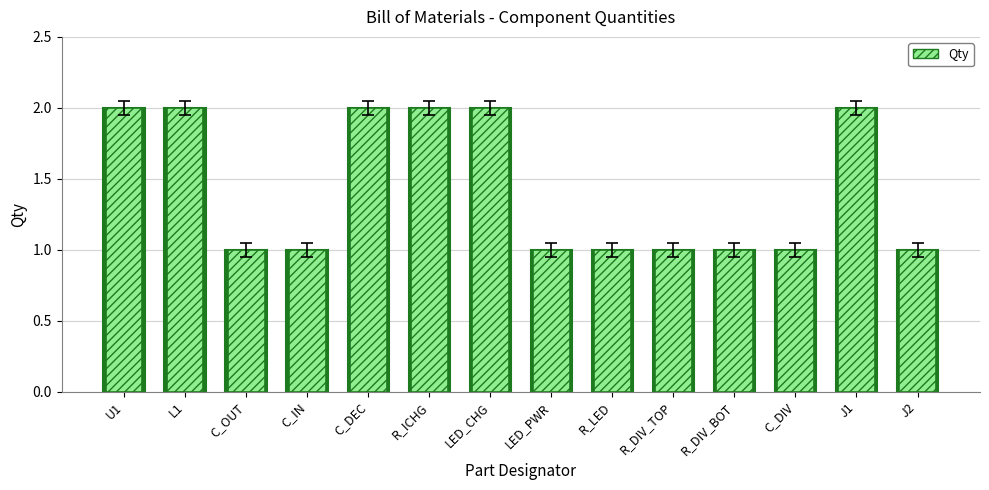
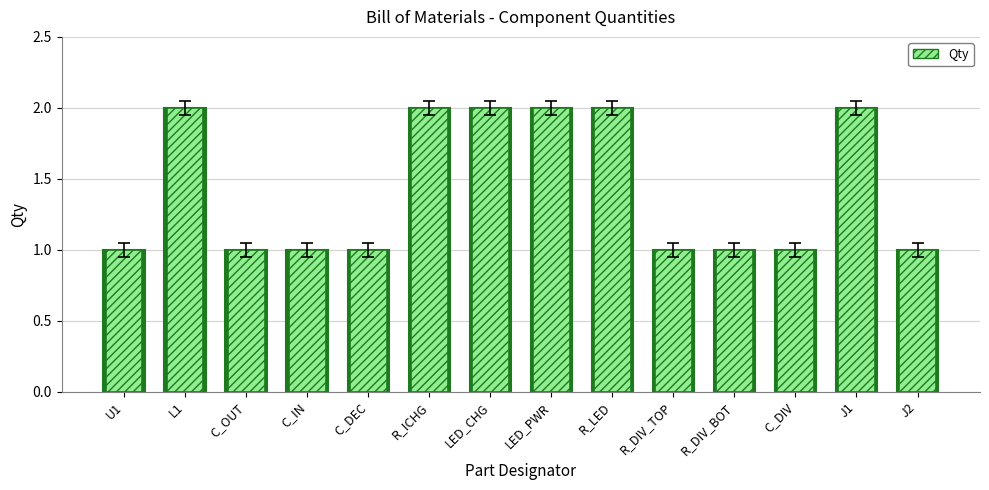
Qty, U1: 2 -> 1
Qty, C_DEC: 2 -> 1
Qty, LED_PWR: 1 -> 2
Qty, R_LED: 1 -> 2
